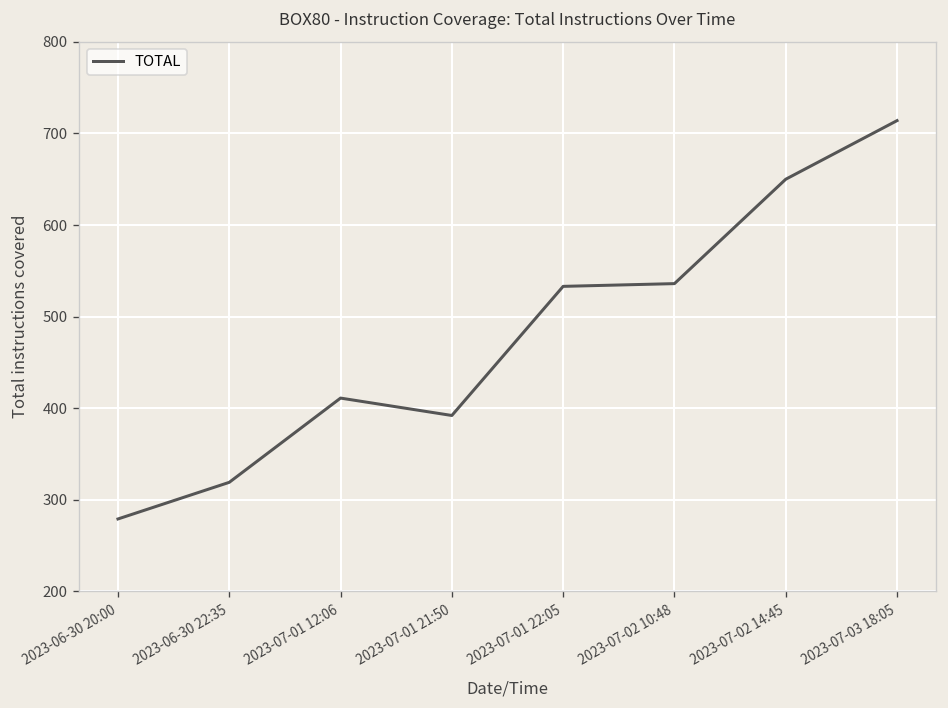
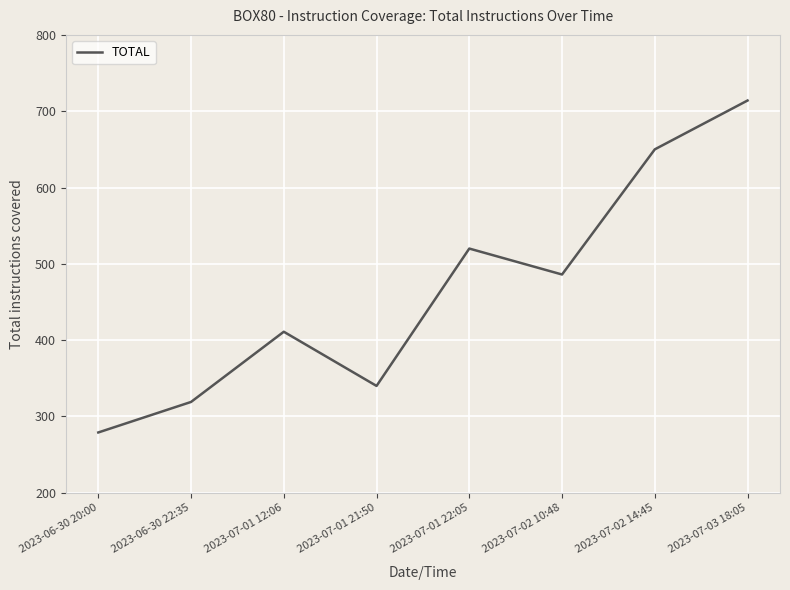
2023-07-01 21:50: 390 -> 340
2023-07-01 22:05: 530 -> 520
2023-07-02 10:48: 540 -> 490
